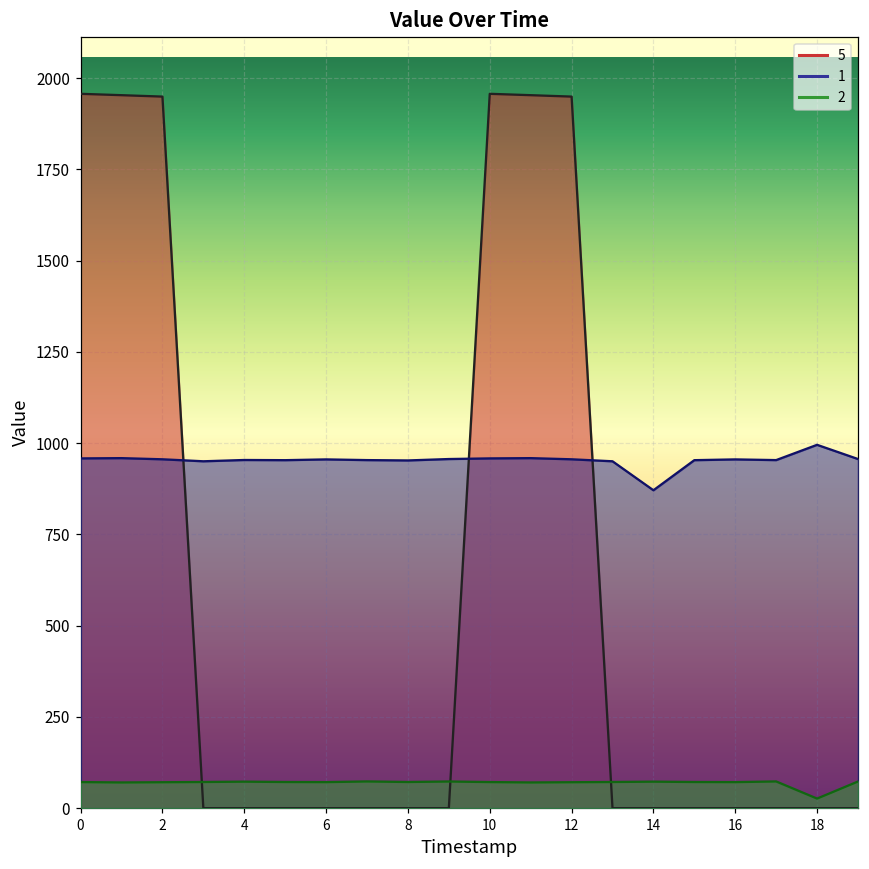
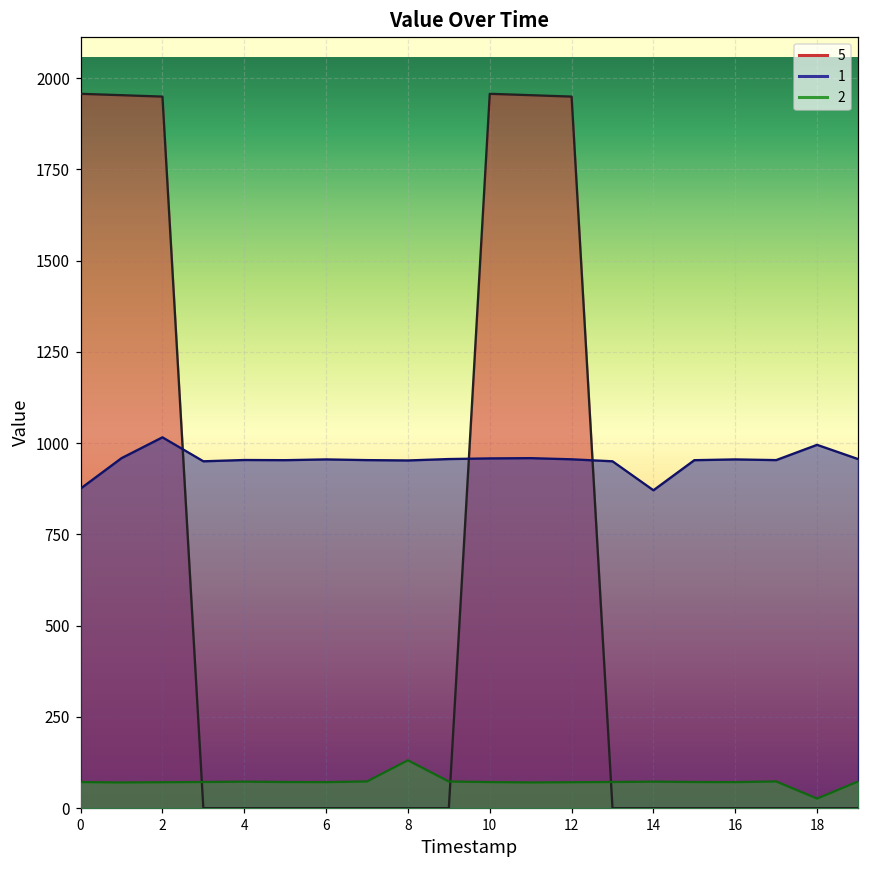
1, 0: 960 -> 880
1, 2: 960 -> 1020
2, 8: 70 -> 130
